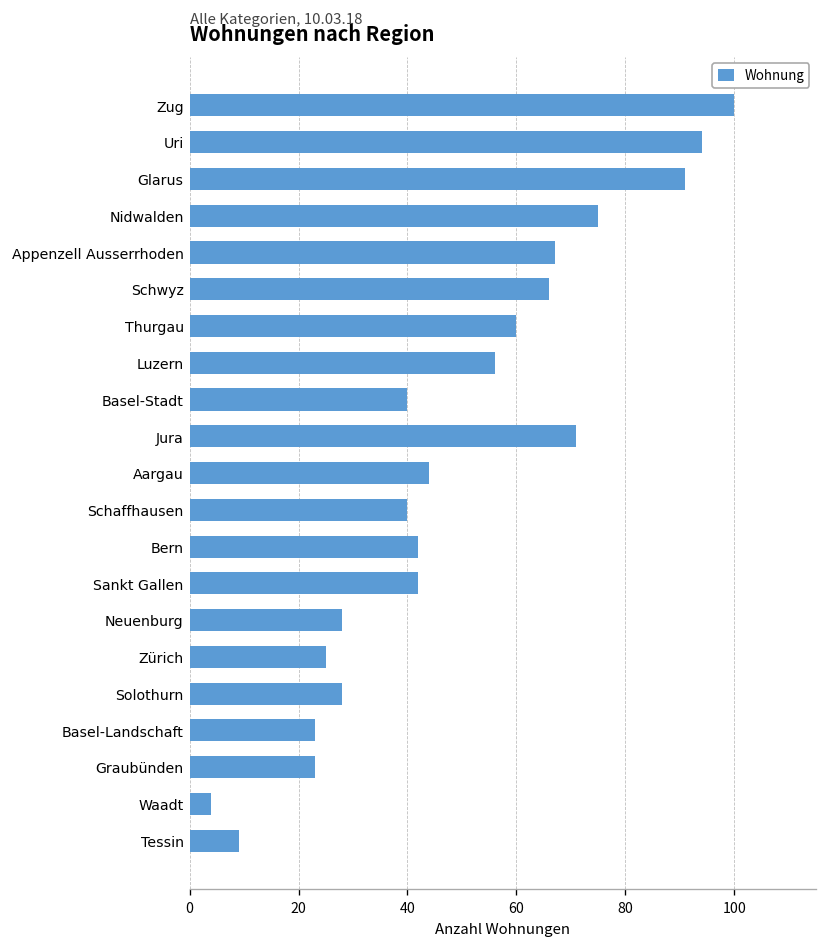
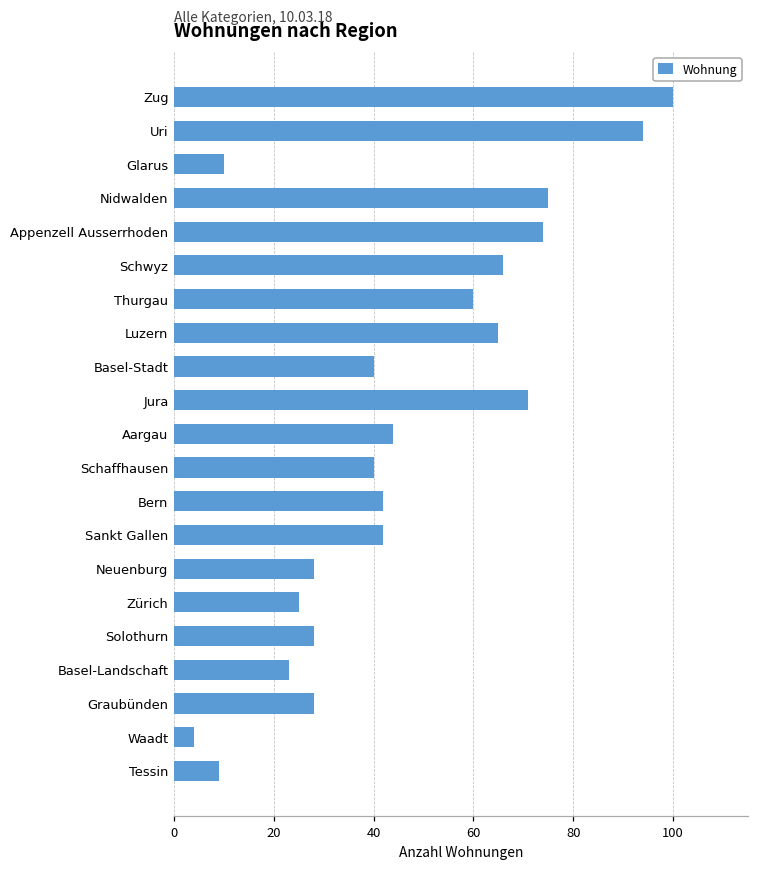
Glarus: 91 -> 10
Appenzell Ausserrhoden: 67 -> 74
Luzern: 56 -> 65
Graubünden: 23 -> 28
